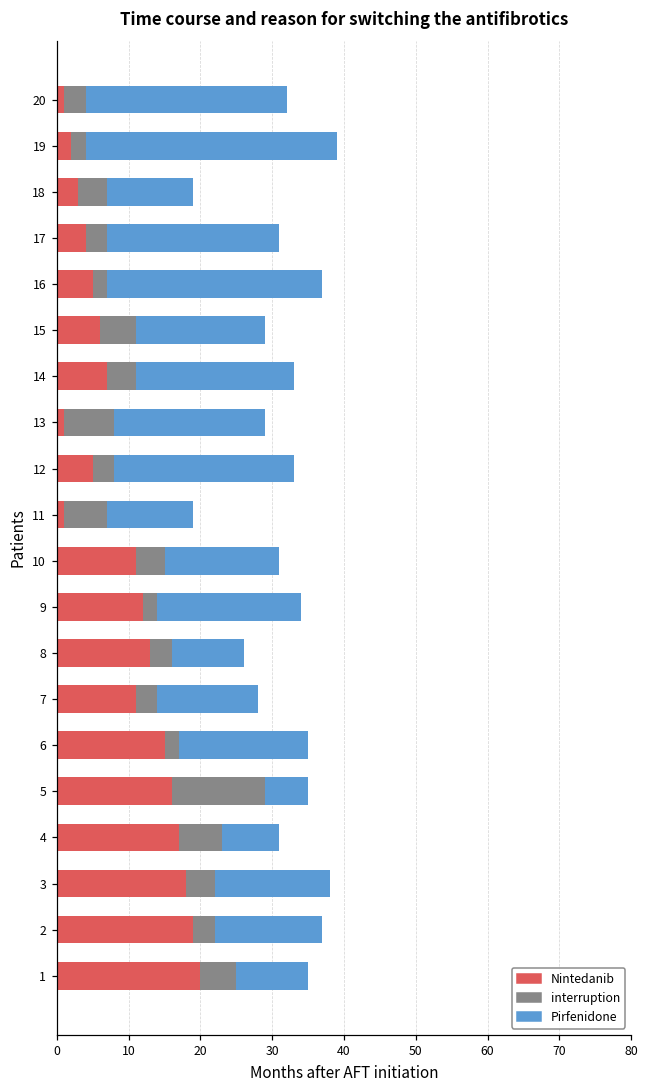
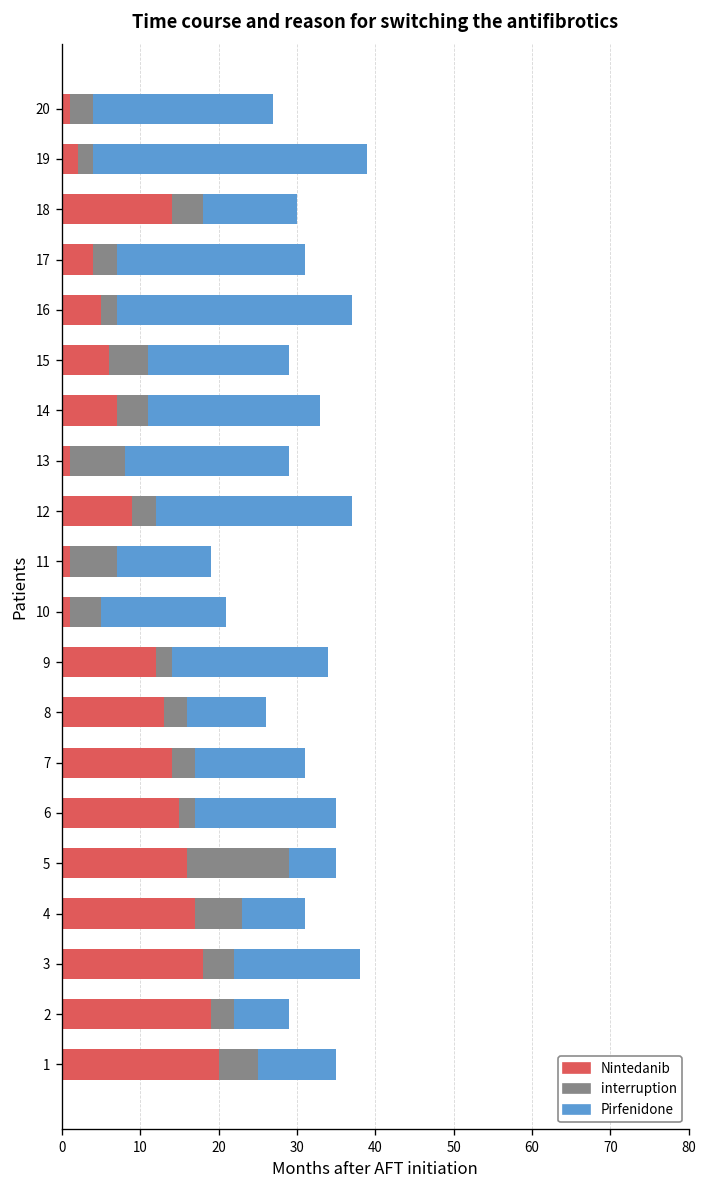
Pirfenidone, 20: 28 -> 23
Nintedanib, 18: 3 -> 14
Nintedanib, 12: 5 -> 9
Nintedanib, 10: 11 -> 1
Nintedanib, 7: 11 -> 14
Pirfenidone, 2: 15 -> 7
